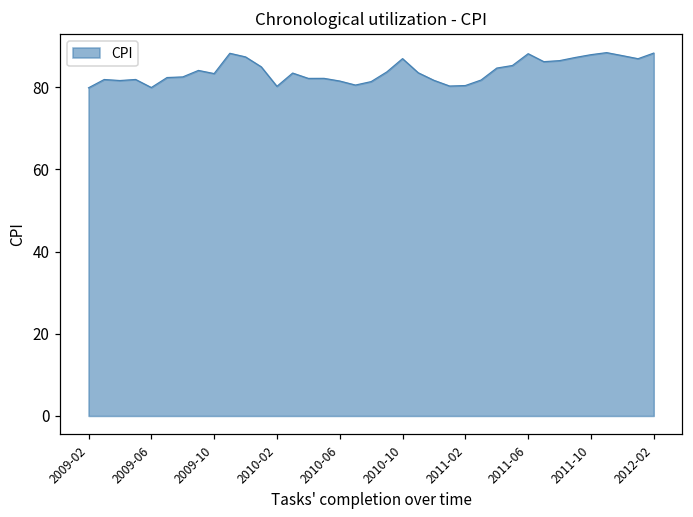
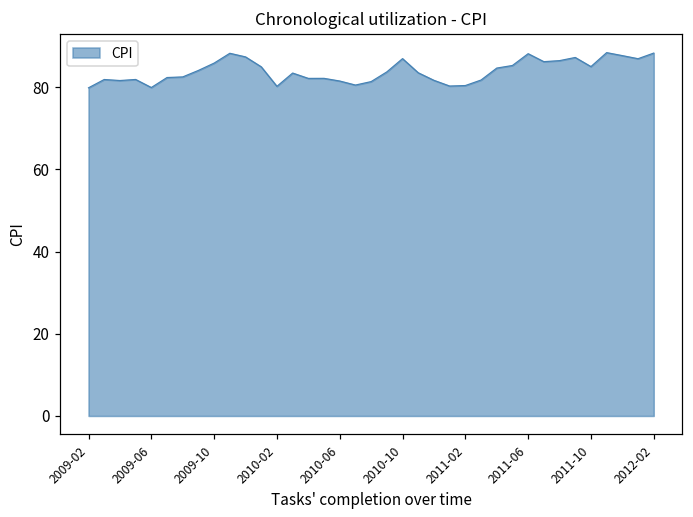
2009-10: 83 -> 86
2011-10: 88 -> 85
